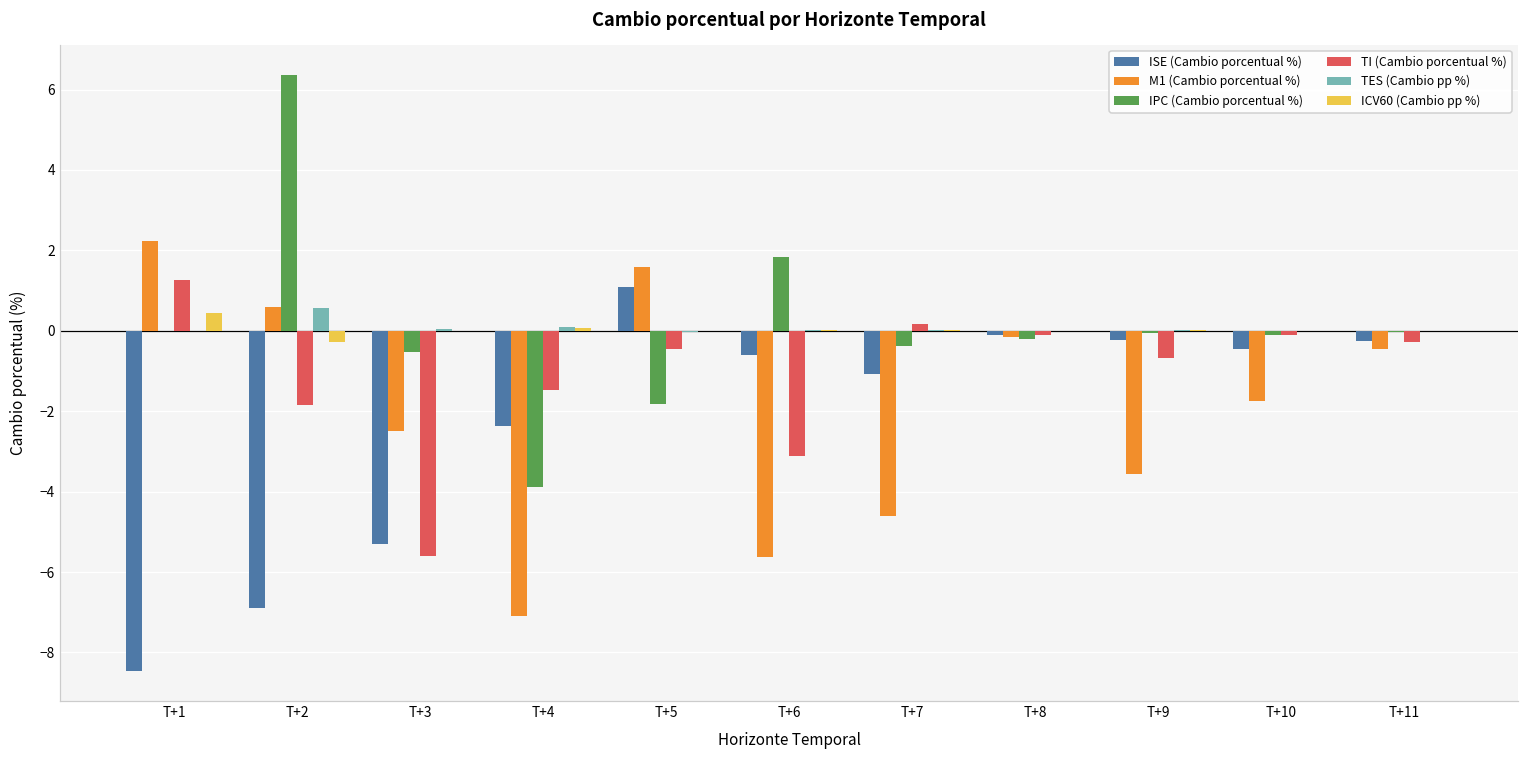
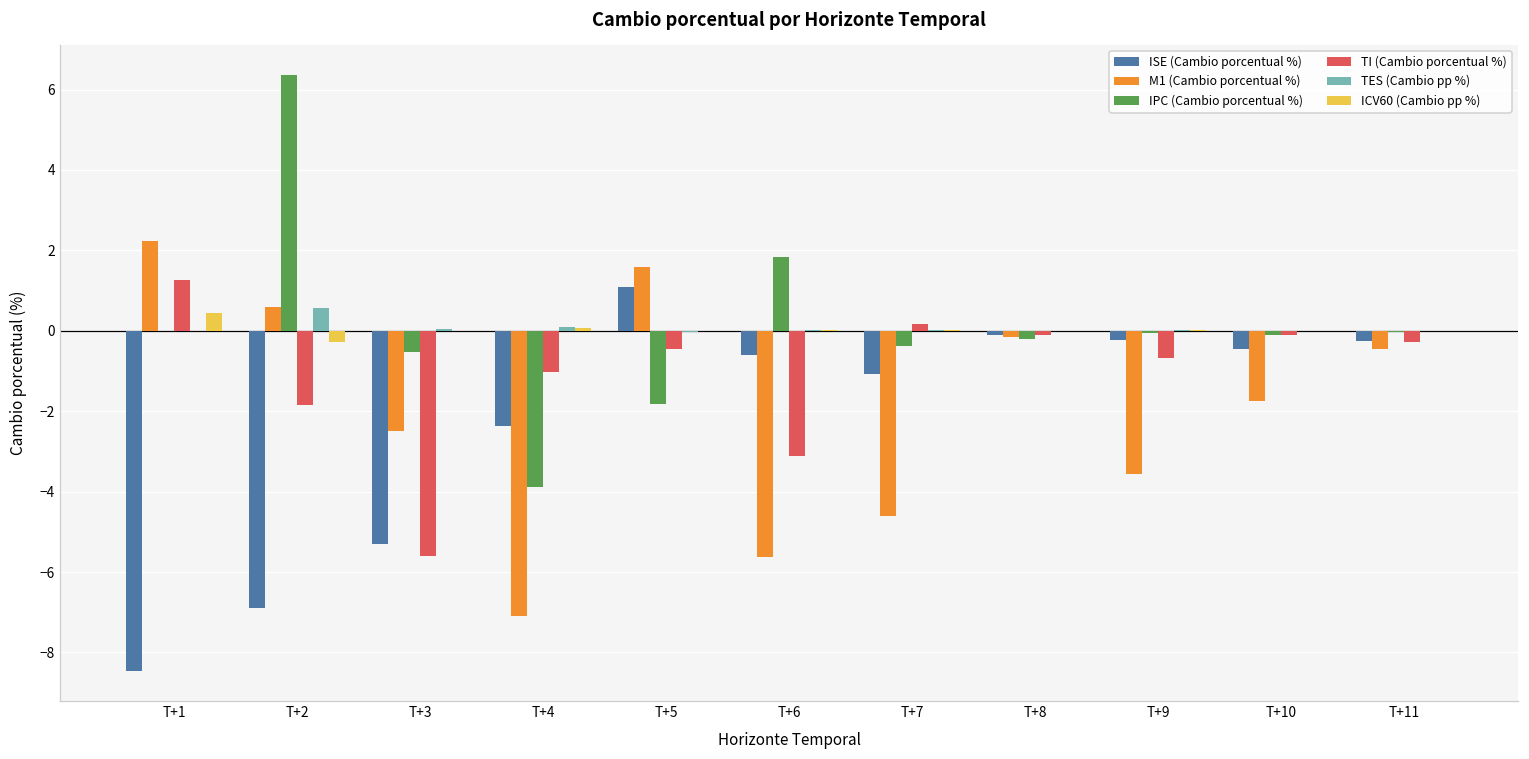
TI (Cambio porcentual %), T+4: -1.5 -> -1.0
